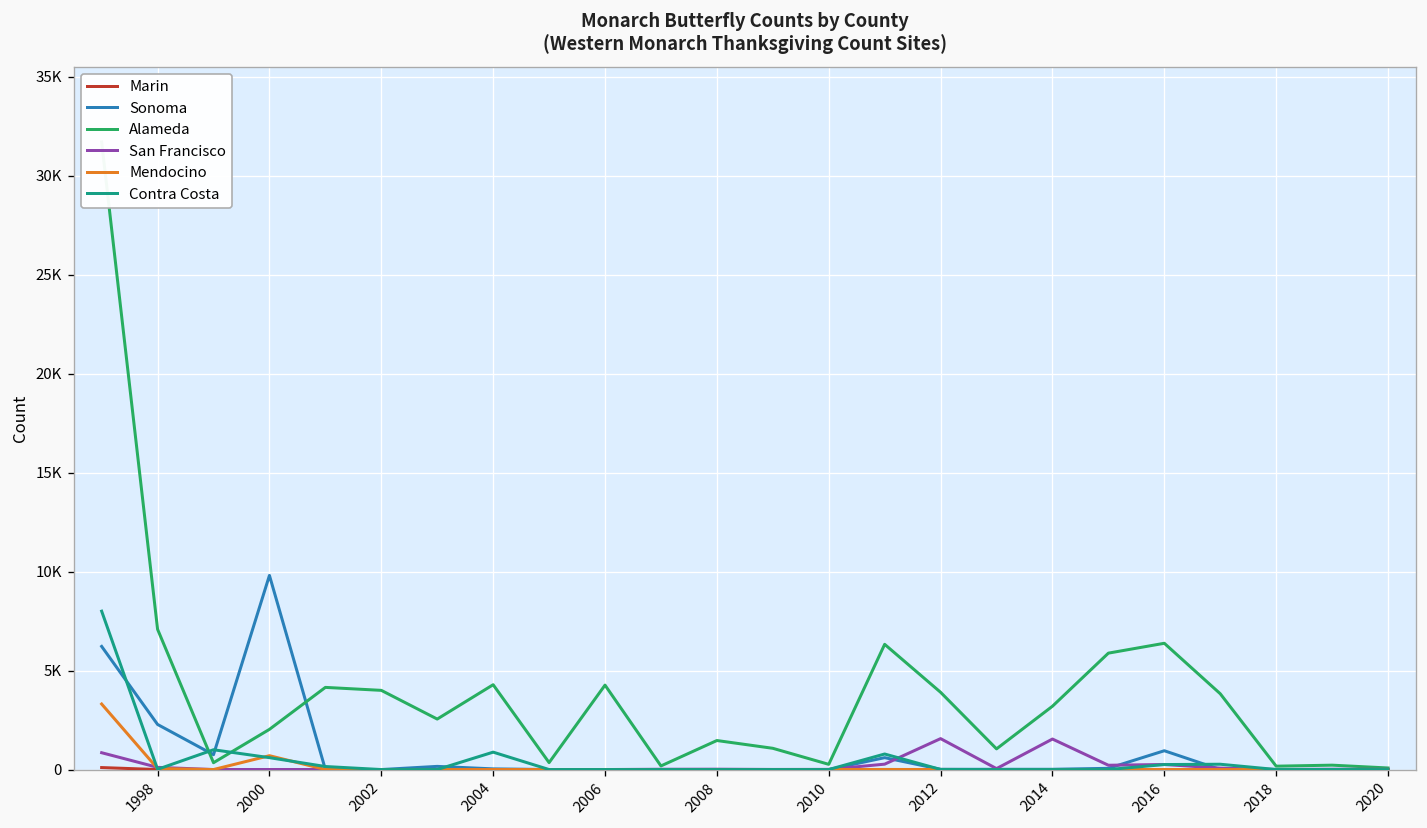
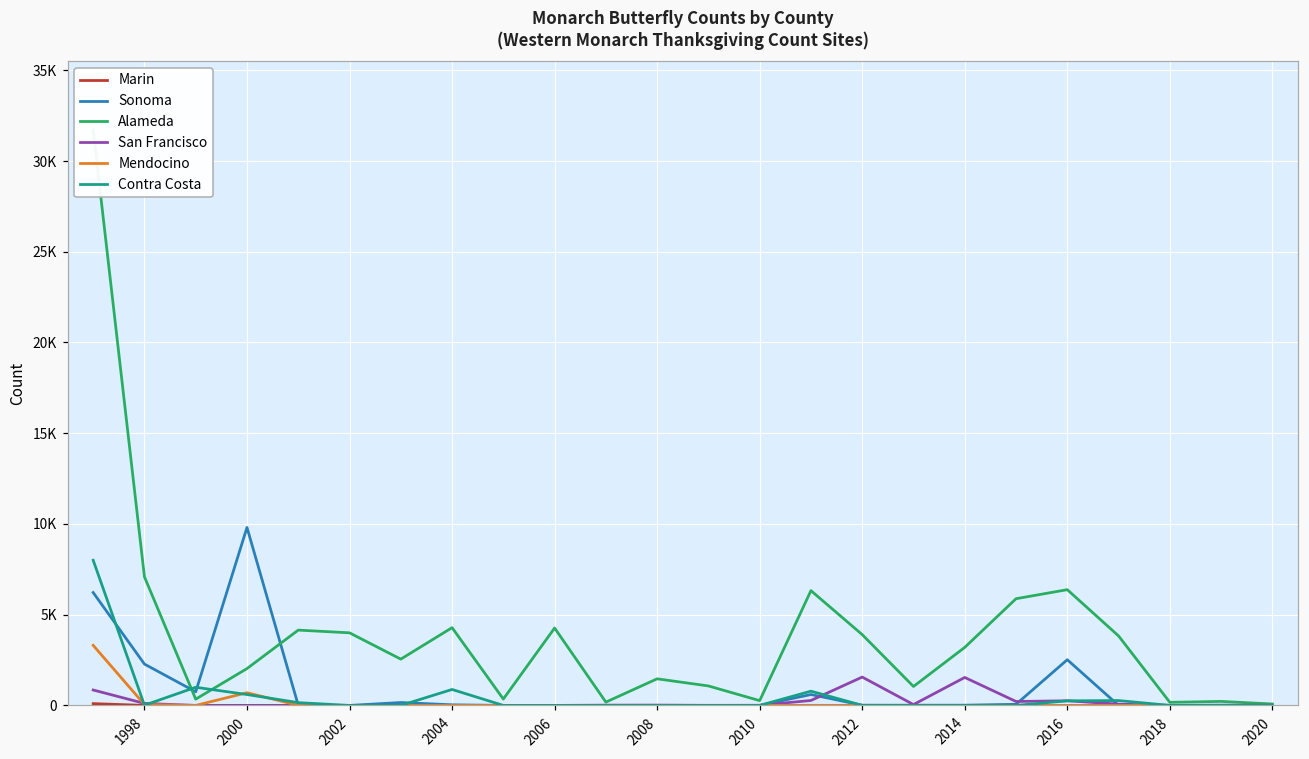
Sonoma, 2016: 1000 -> 2500
